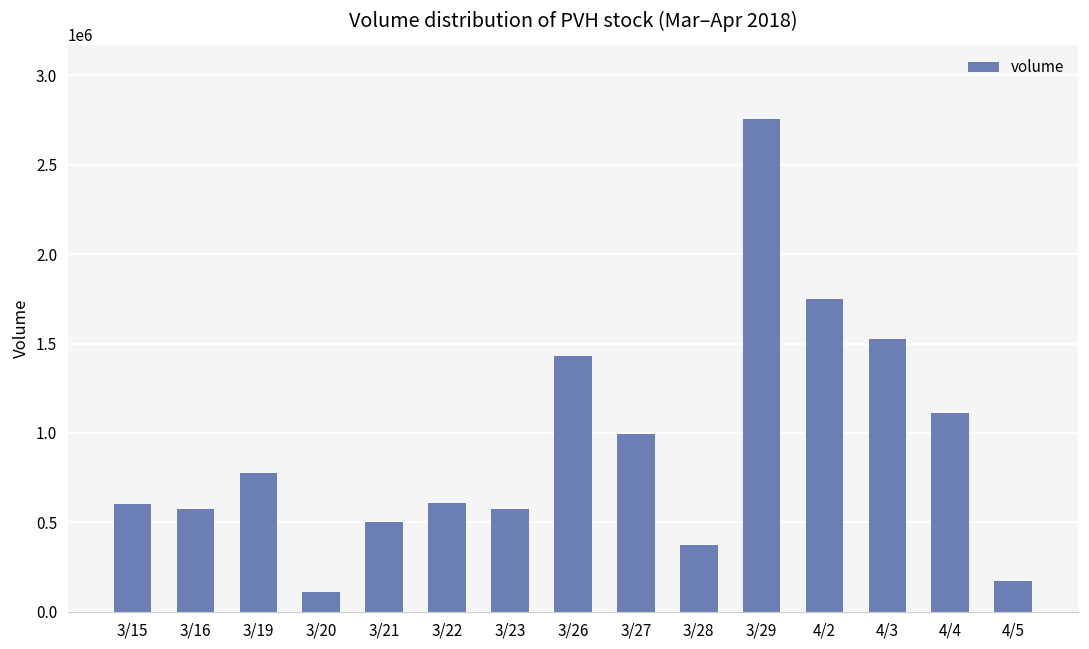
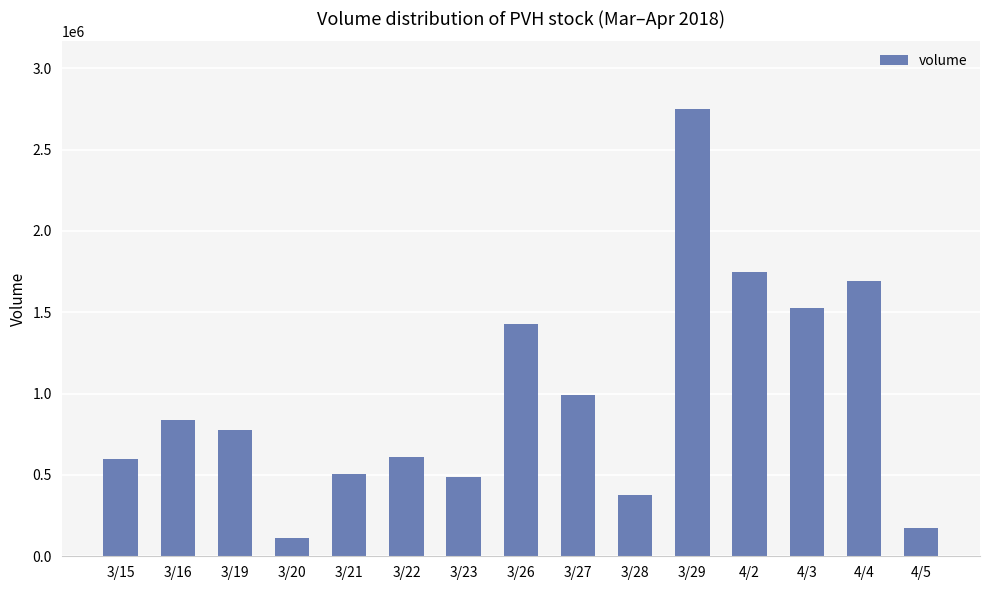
3/16: 580000 -> 840000
3/23: 580000 -> 490000
4/4: 1110000 -> 1690000
